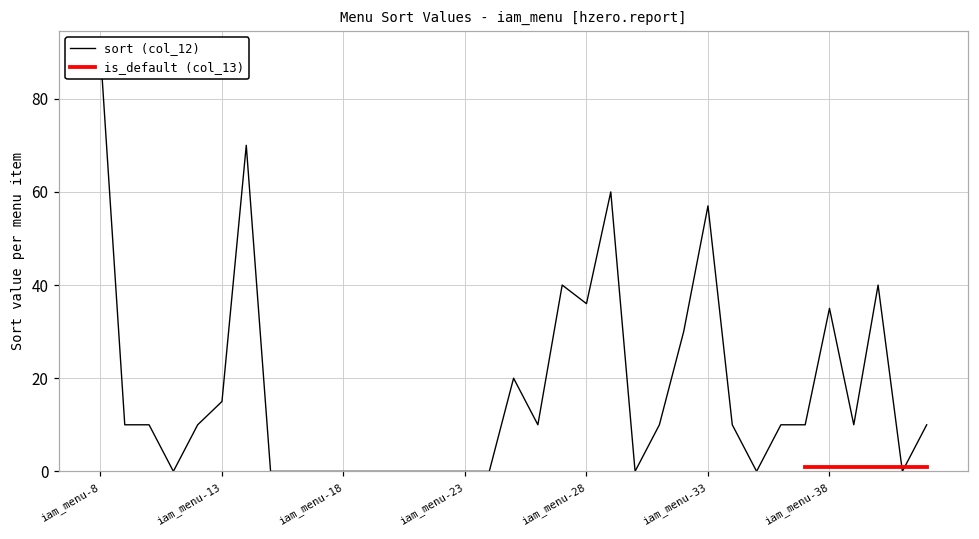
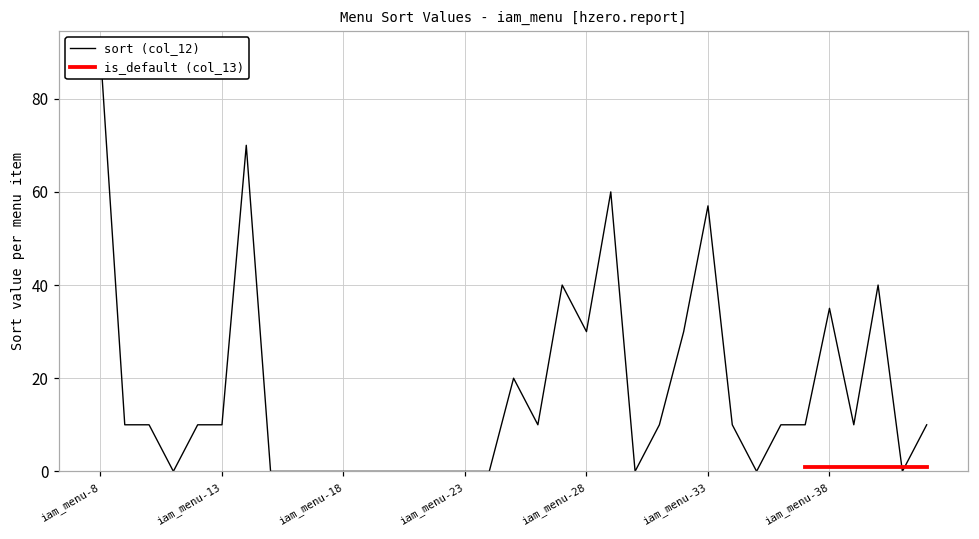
sort (col_12), iam_menu-13: 15 -> 10
sort (col_12), iam_menu-28: 36 -> 30
